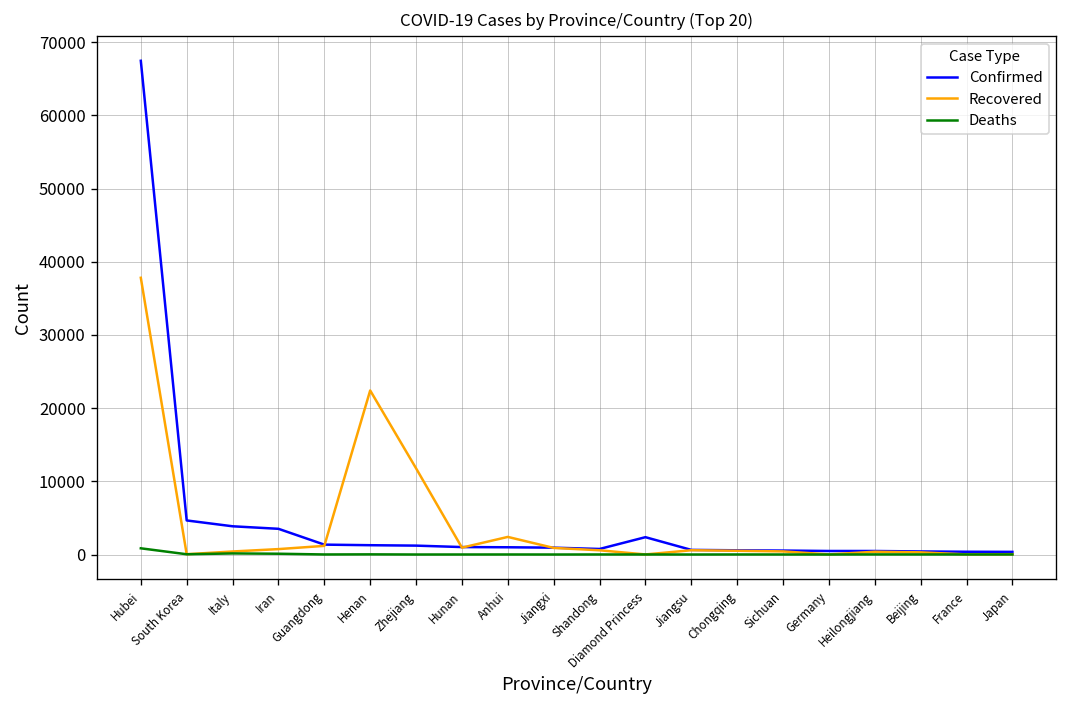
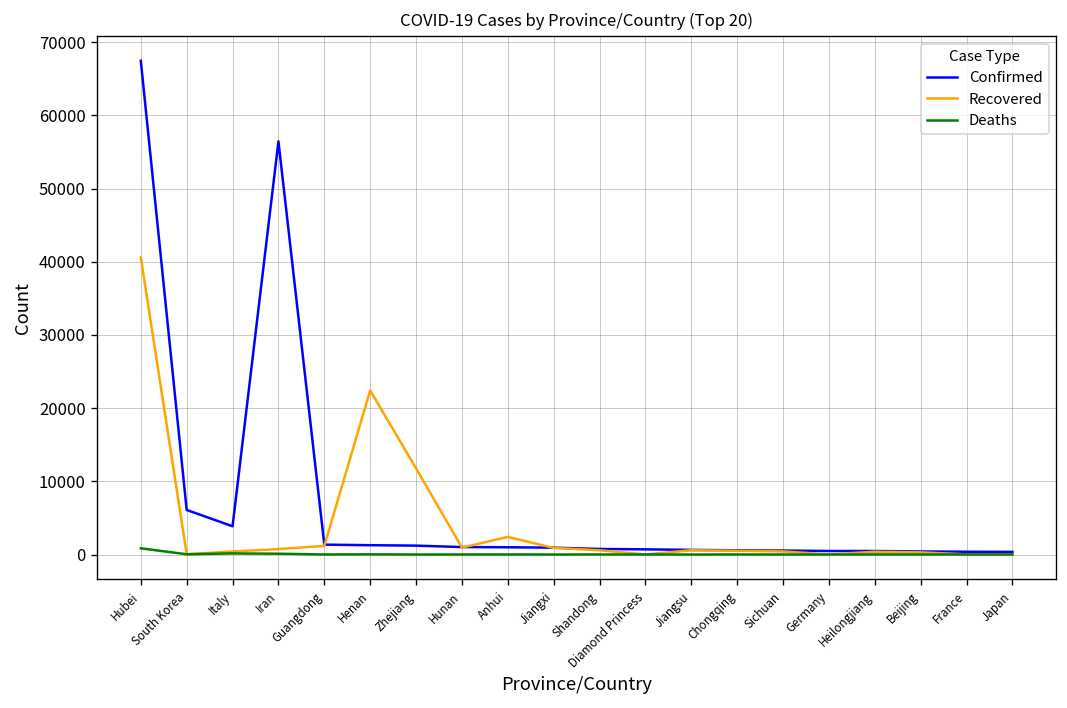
Recovered, Hubei: 38000 -> 41000
Confirmed, South Korea: 5000 -> 6000
Confirmed, Iran: 4000 -> 56000
Confirmed, Diamond Princess: 2000 -> 1000
